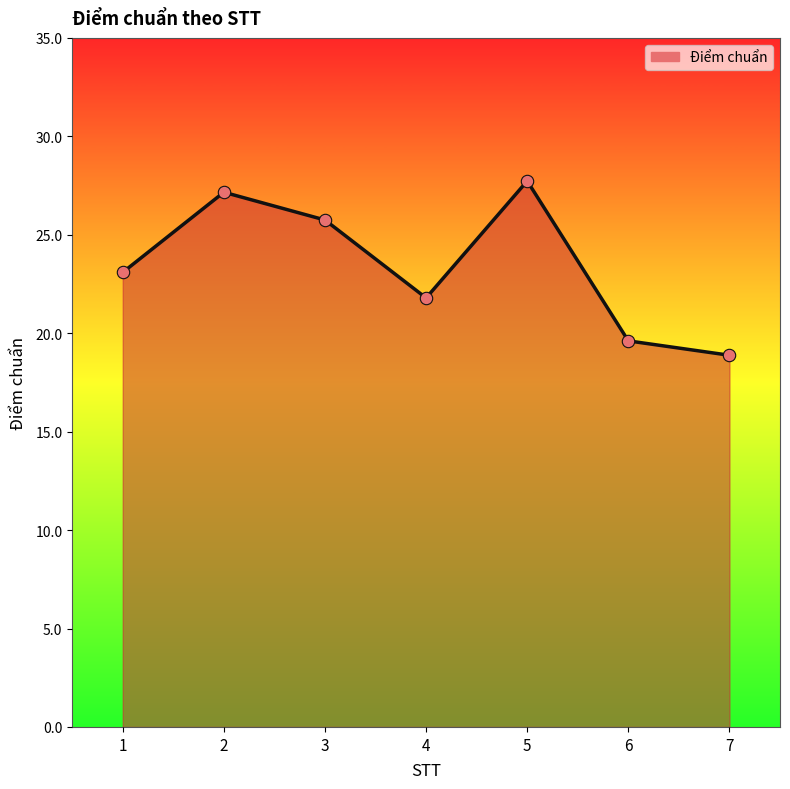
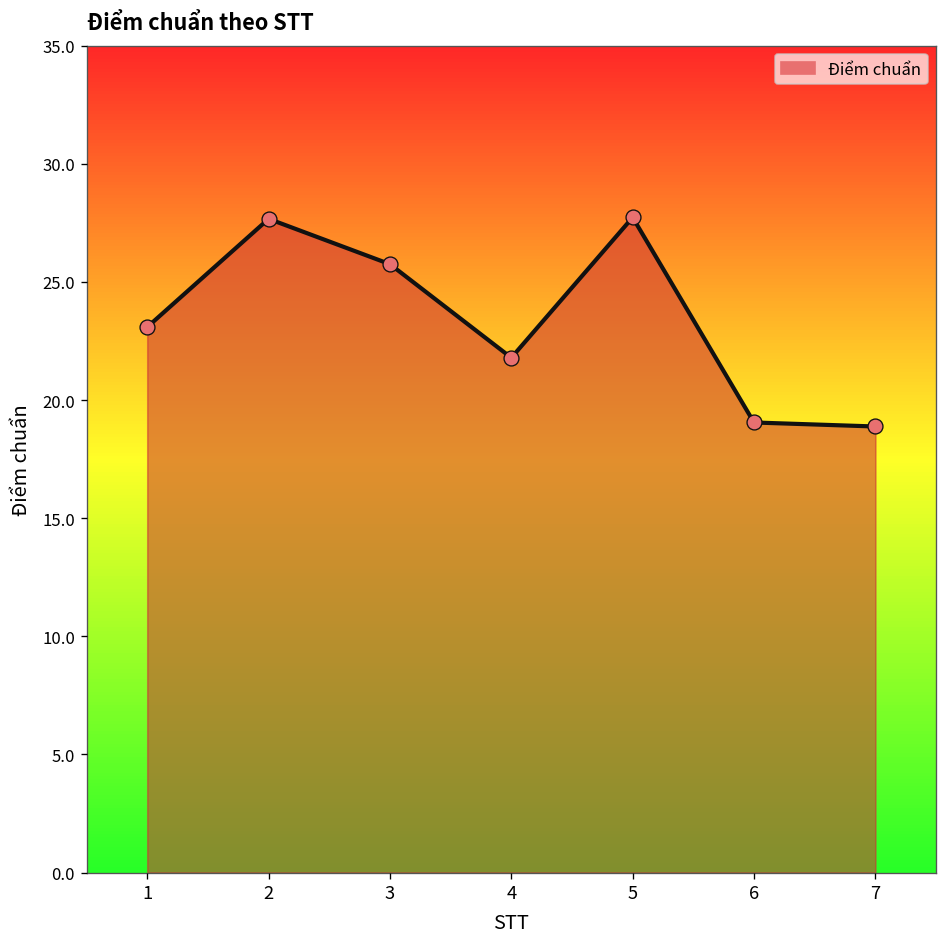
2: 27.2 -> 27.7
6: 19.6 -> 19.1
